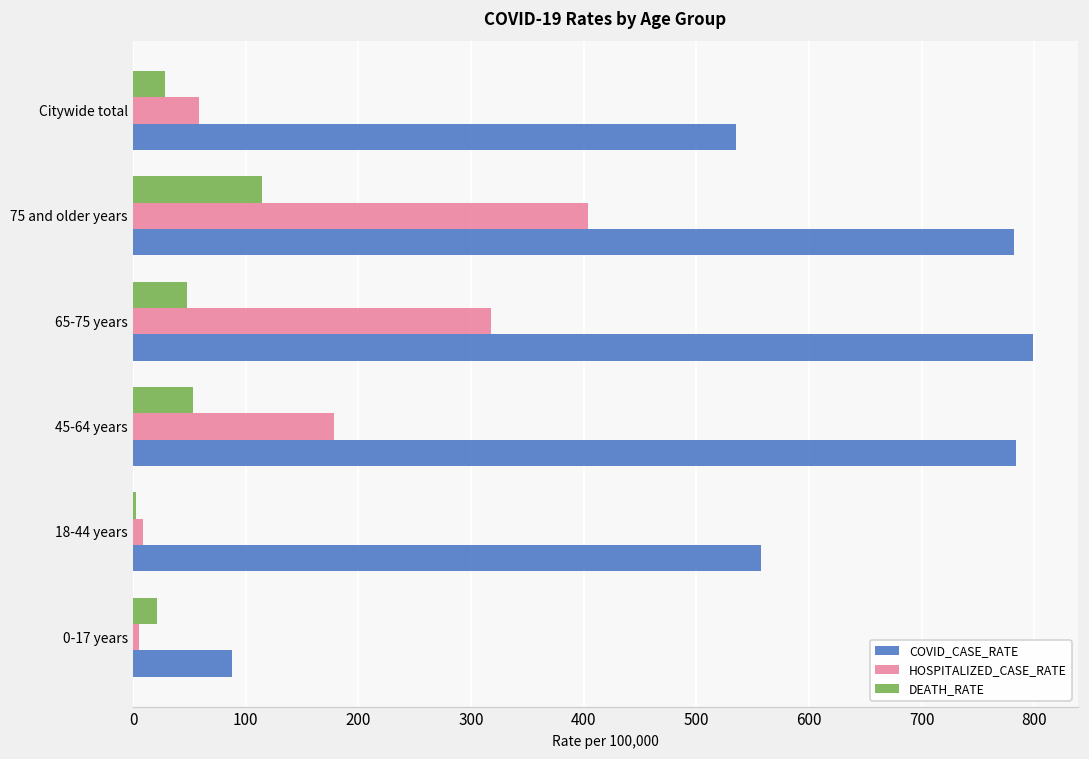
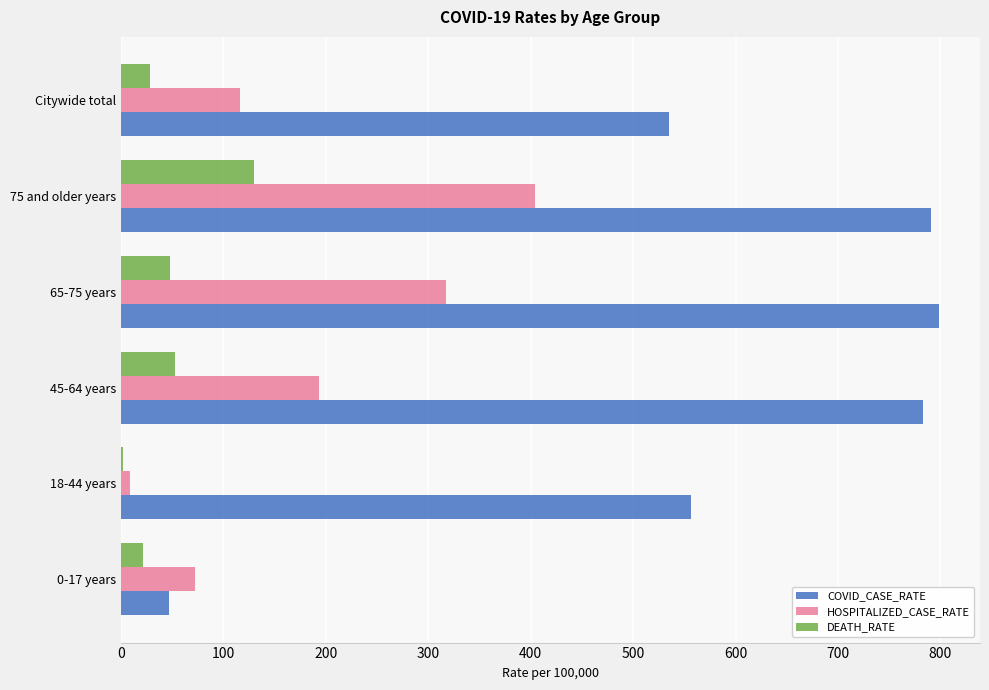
HOSPITALIZED_CASE_RATE, Citywide total: 58 -> 116
DEATH_RATE, 75 and older years: 115 -> 130
COVID_CASE_RATE, 75 and older years: 782 -> 791
HOSPITALIZED_CASE_RATE, 45-64 years: 178 -> 194
HOSPITALIZED_CASE_RATE, 0-17 years: 5 -> 72
COVID_CASE_RATE, 0-17 years: 88 -> 47
